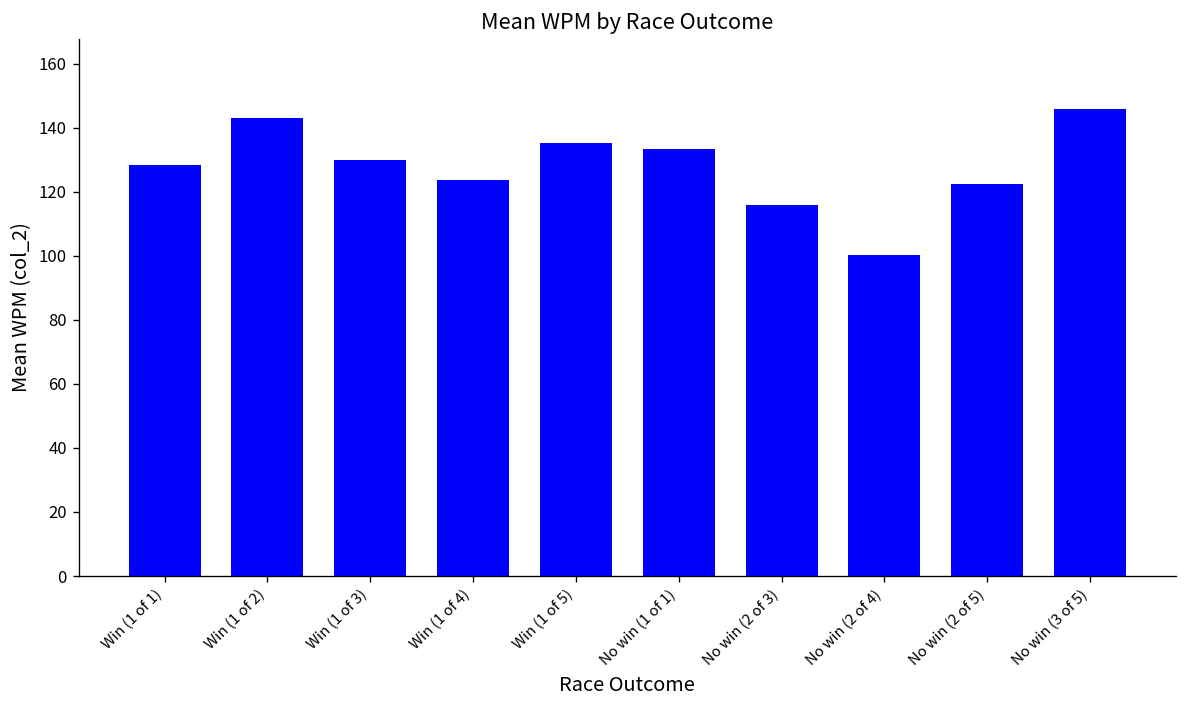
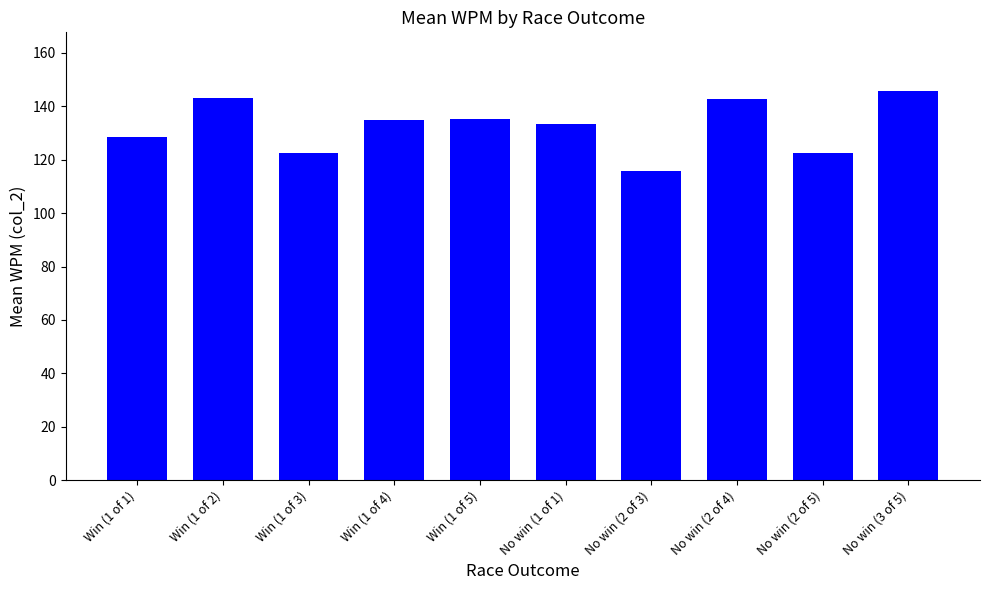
Win (1 of 3): 130 -> 123
Win (1 of 4): 124 -> 135
No win (2 of 4): 100 -> 143
